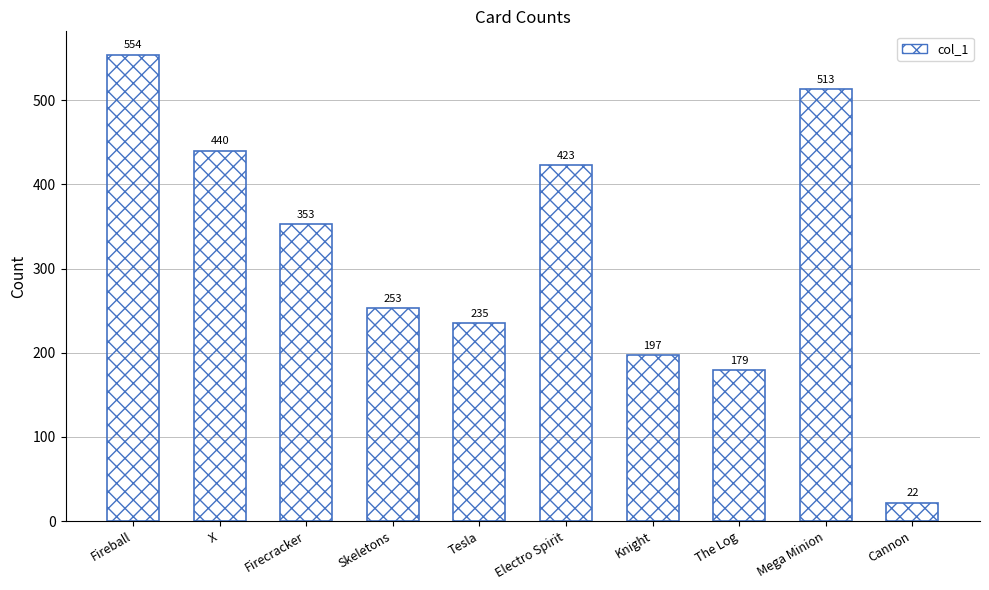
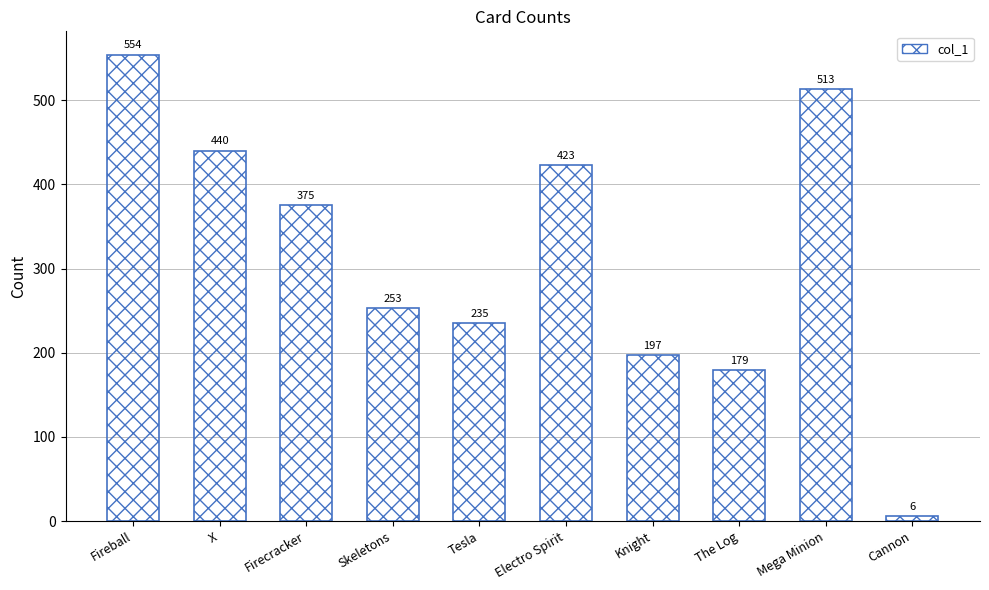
Firecracker: 353 -> 375
Cannon: 22 -> 6
